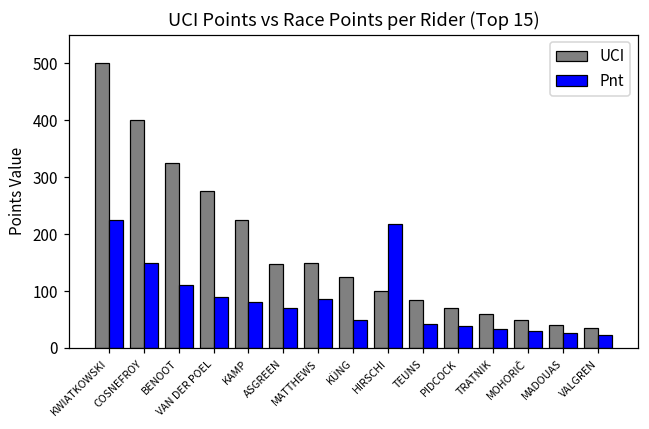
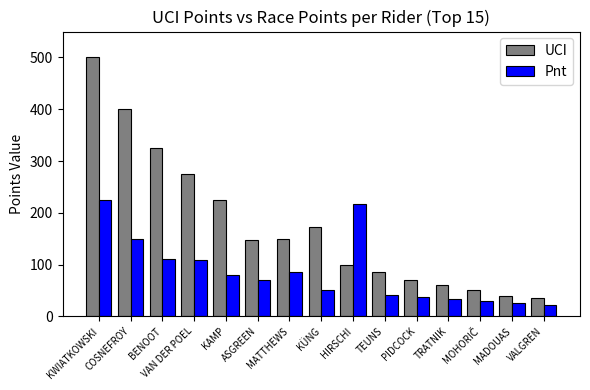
Pnt, VAN DER POEL: 90 -> 110
UCI, KÜNG: 130 -> 170
